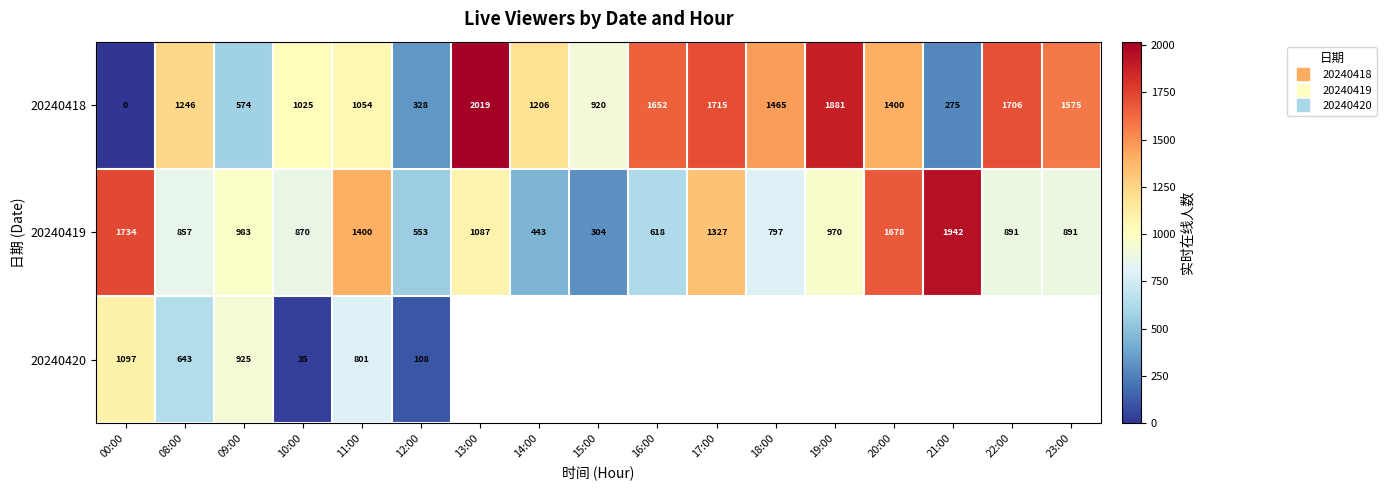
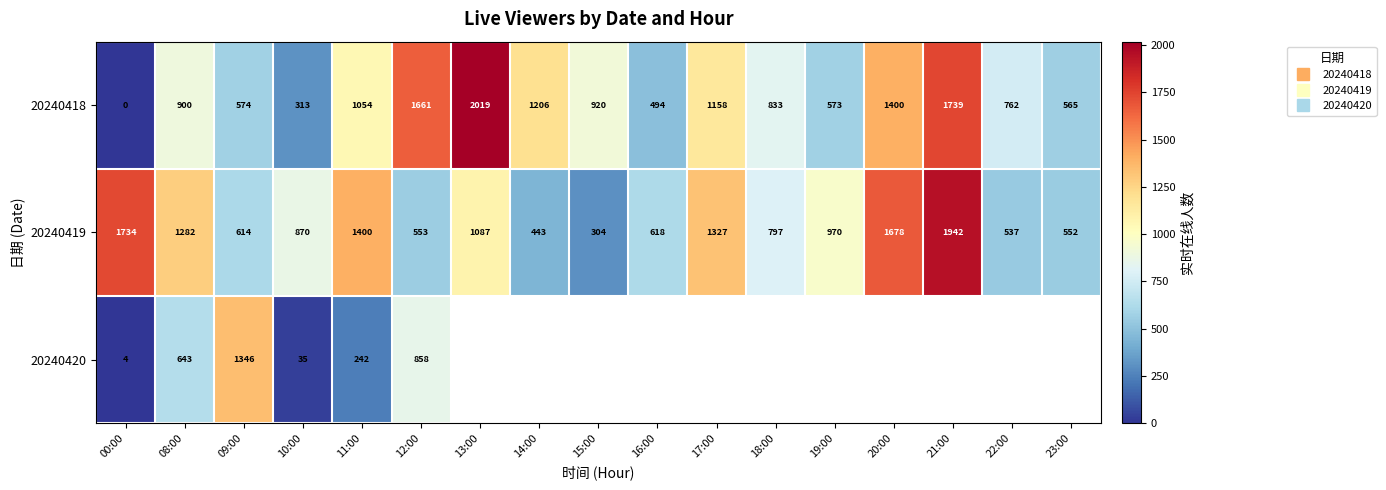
20240418, 08:00: 1246 -> 900
20240418, 10:00: 1025 -> 313
20240418, 12:00: 328 -> 1661
20240418, 16:00: 1652 -> 494
20240418, 17:00: 1715 -> 1158
20240418, 18:00: 1465 -> 833
20240418, 19:00: 1881 -> 573
20240418, 21:00: 275 -> 1739
20240418, 22:00: 1706 -> 762
20240418, 23:00: 1575 -> 565
20240419, 08:00: 857 -> 1282
20240419, 09:00: 983 -> 614
20240419, 22:00: 891 -> 537
20240419, 23:00: 891 -> 552
20240420, 00:00: 1097 -> 4
20240420, 09:00: 925 -> 1346
20240420, 11:00: 801 -> 242
20240420, 12:00: 108 -> 858
